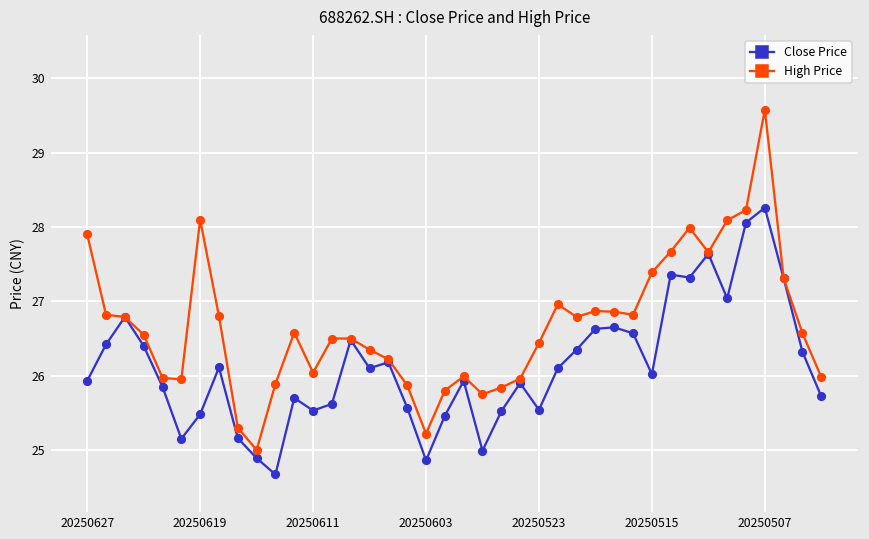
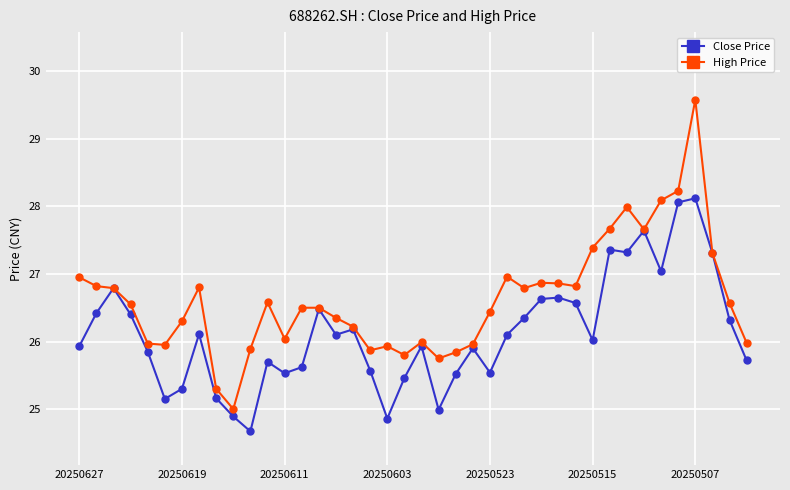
High Price, 20250627: 27.9 -> 27.0
Close Price, 20250619: 25.5 -> 25.3
High Price, 20250619: 28.1 -> 26.3
High Price, 20250603: 25.2 -> 25.9
Close Price, 20250507: 28.3 -> 28.1
